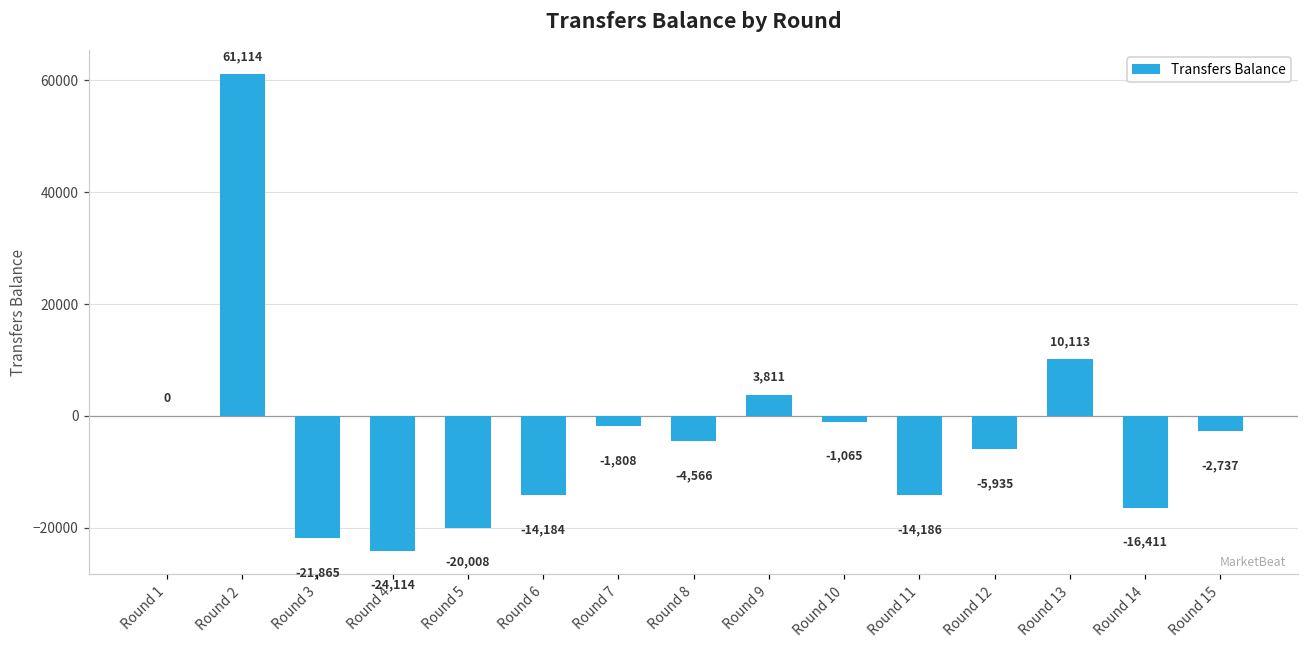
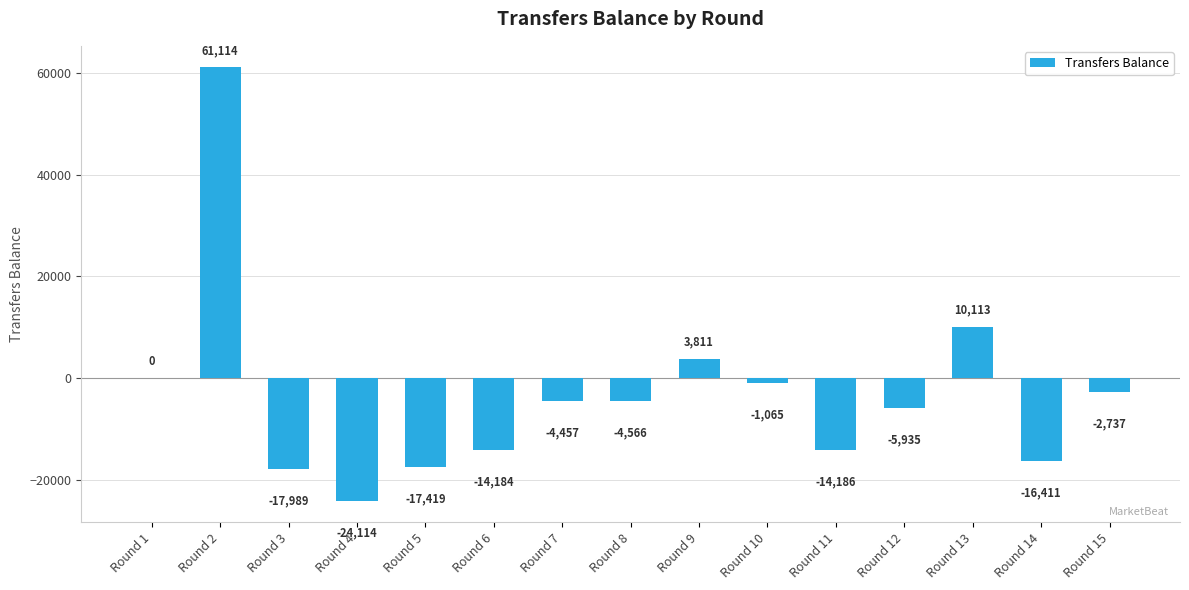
Round 3: -21,865 -> -17,989
Round 5: -20,008 -> -17,419
Round 7: -1,808 -> -4,457
